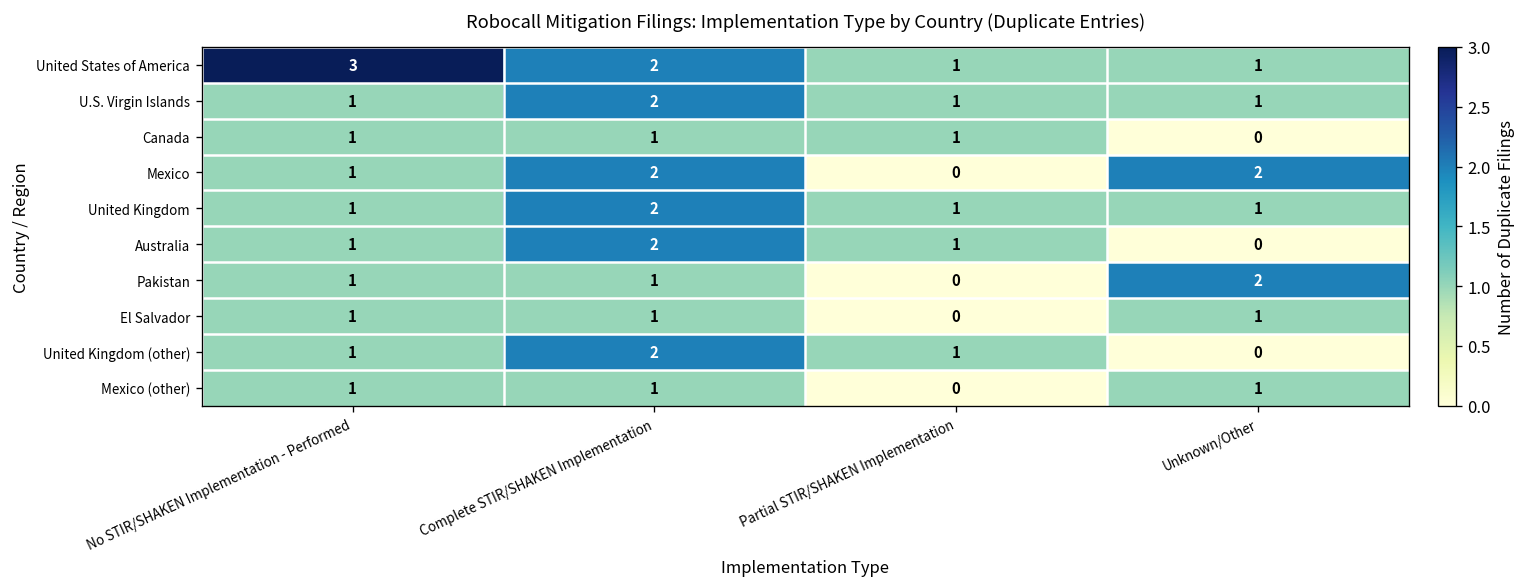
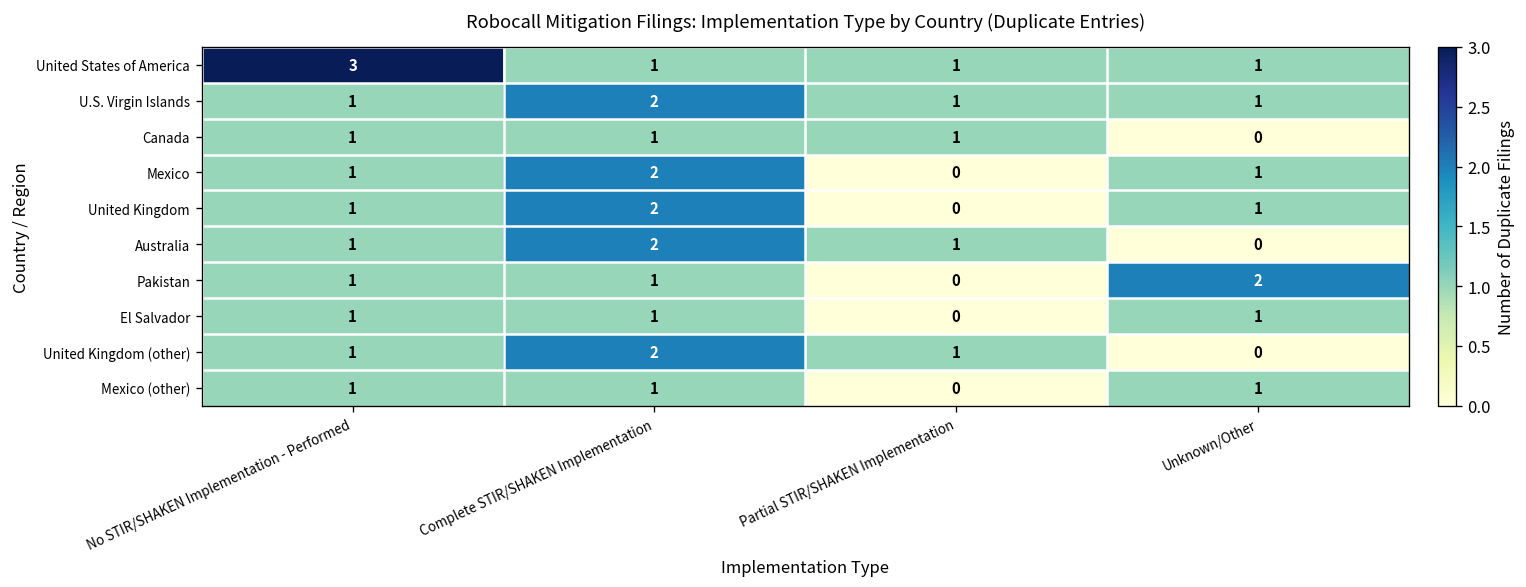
United States of America, Complete STIR/SHAKEN Implementation: 2 -> 1
Mexico, Unknown/Other: 2 -> 1
United Kingdom, Partial STIR/SHAKEN Implementation: 1 -> 0
